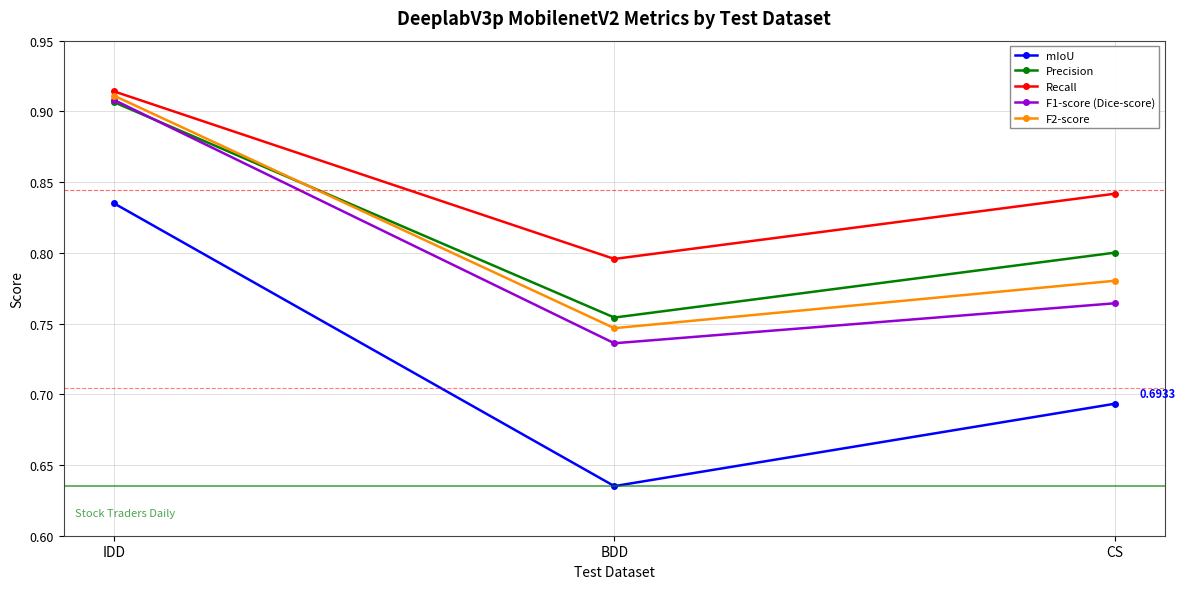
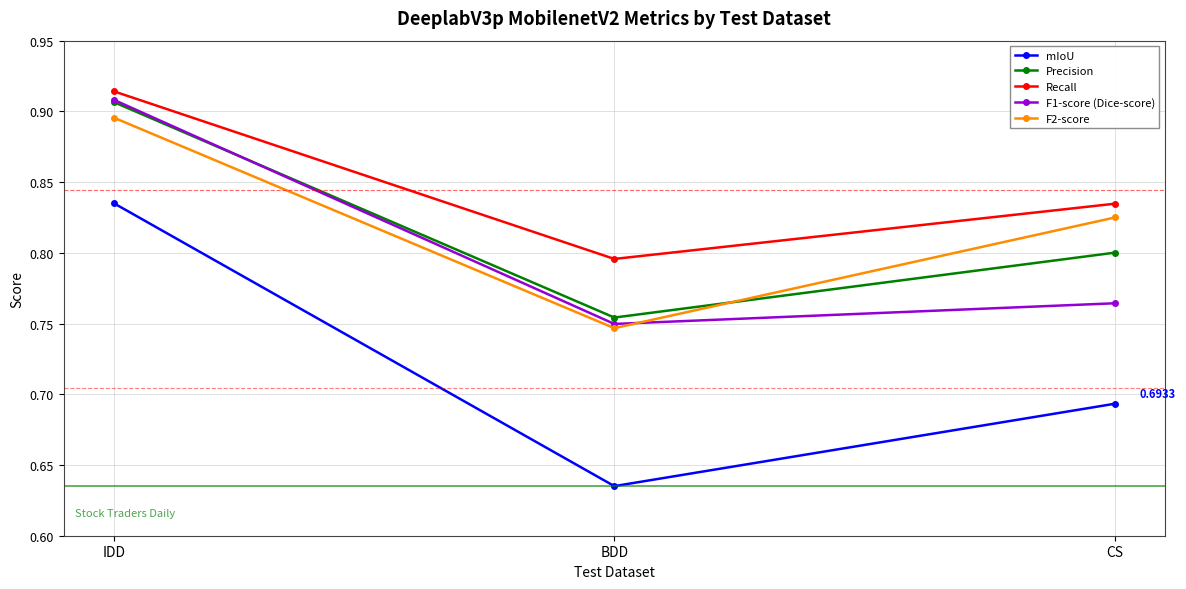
F2-score, IDD: 0.911 -> 0.896
F1-score (Dice-score), BDD: 0.736 -> 0.750
Recall, CS: 0.842 -> 0.835
F2-score, CS: 0.780 -> 0.825
